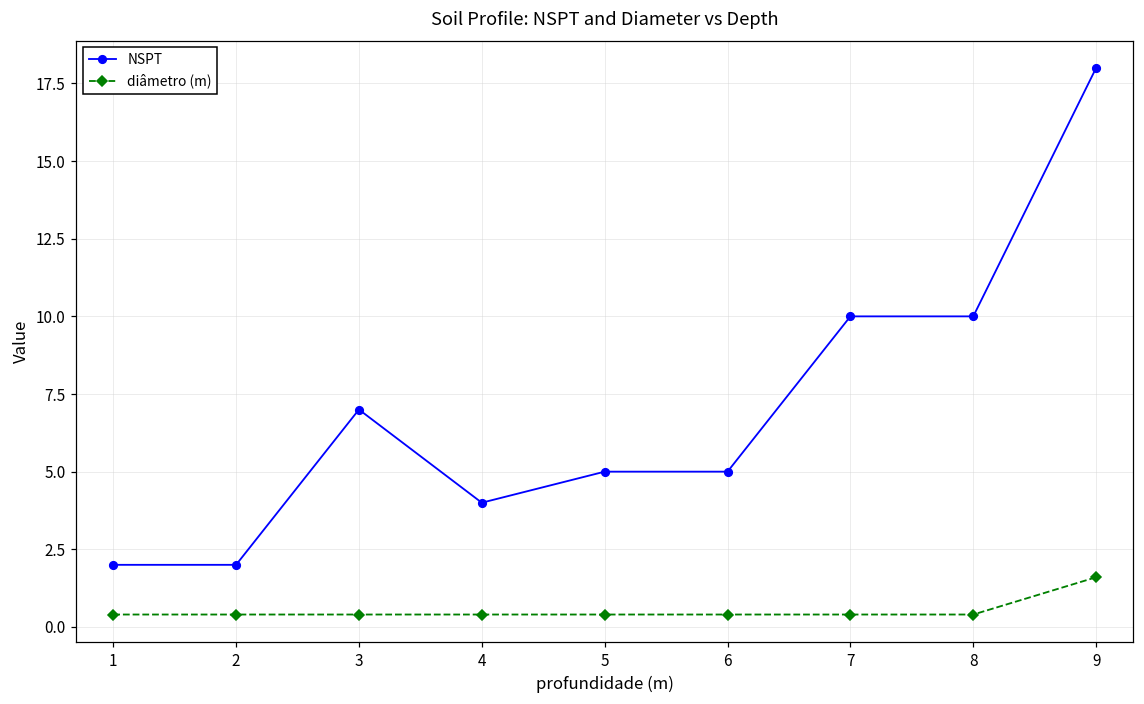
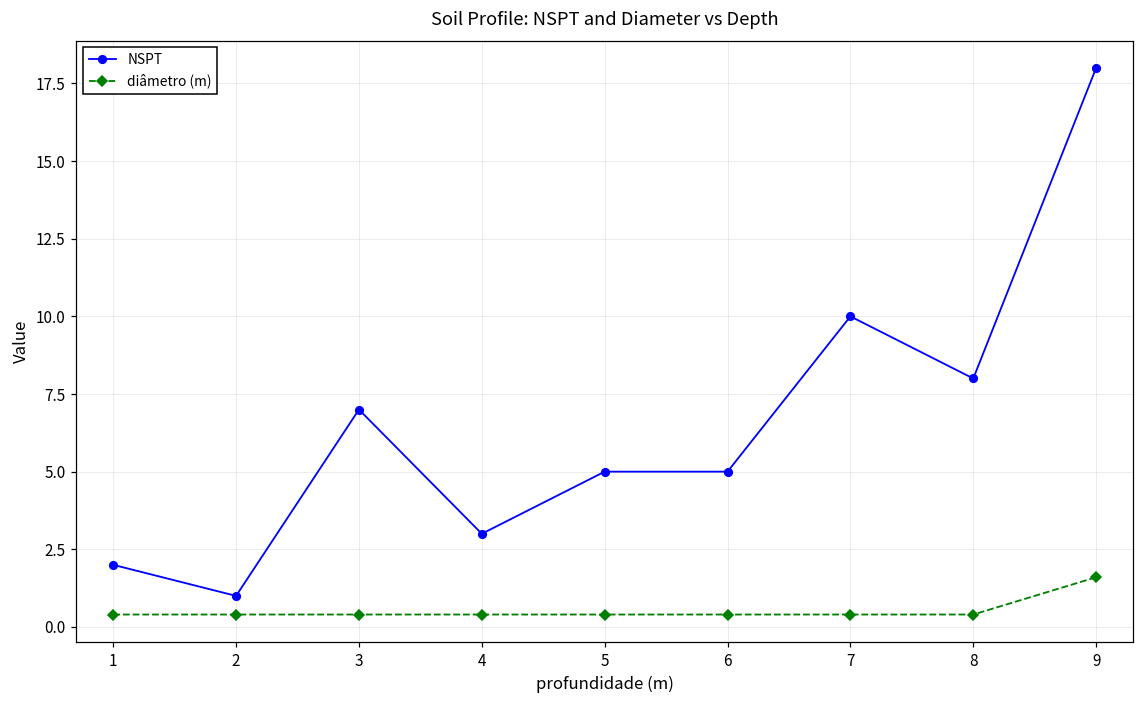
NSPT, 2: 2 -> 1
NSPT, 4: 4 -> 3
NSPT, 8: 10 -> 8
